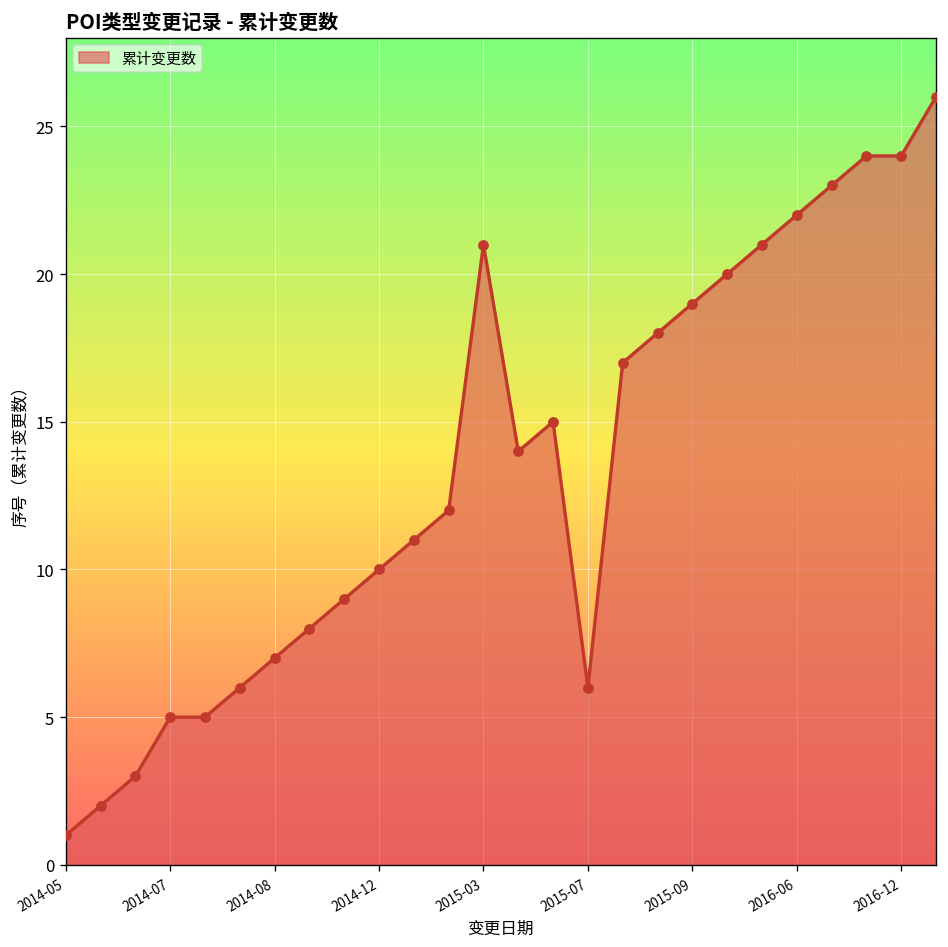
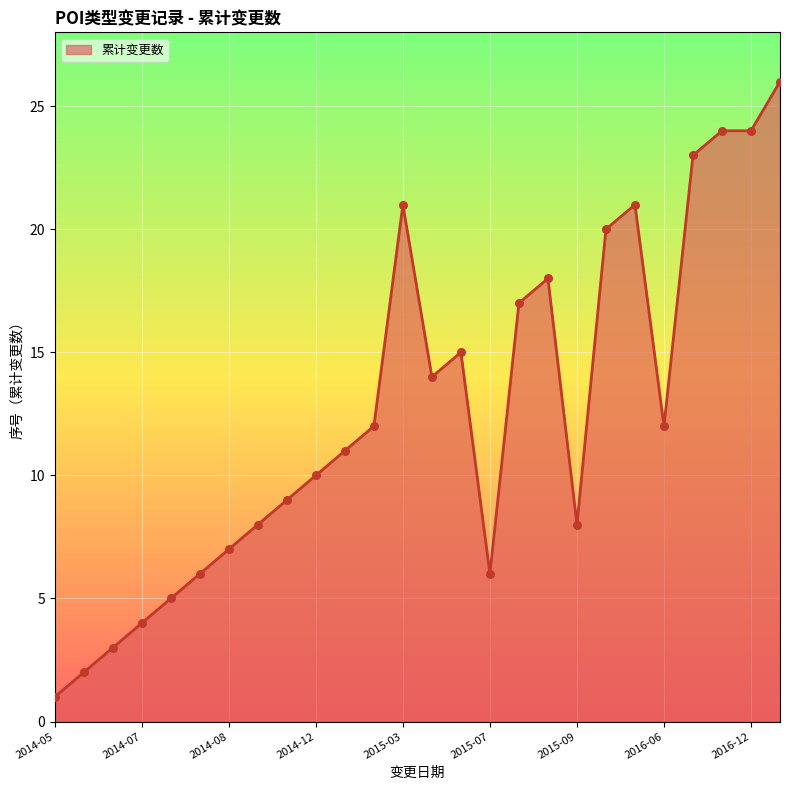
2014-07: 5 -> 4
2015-09: 19 -> 8
2016-06: 22 -> 12
